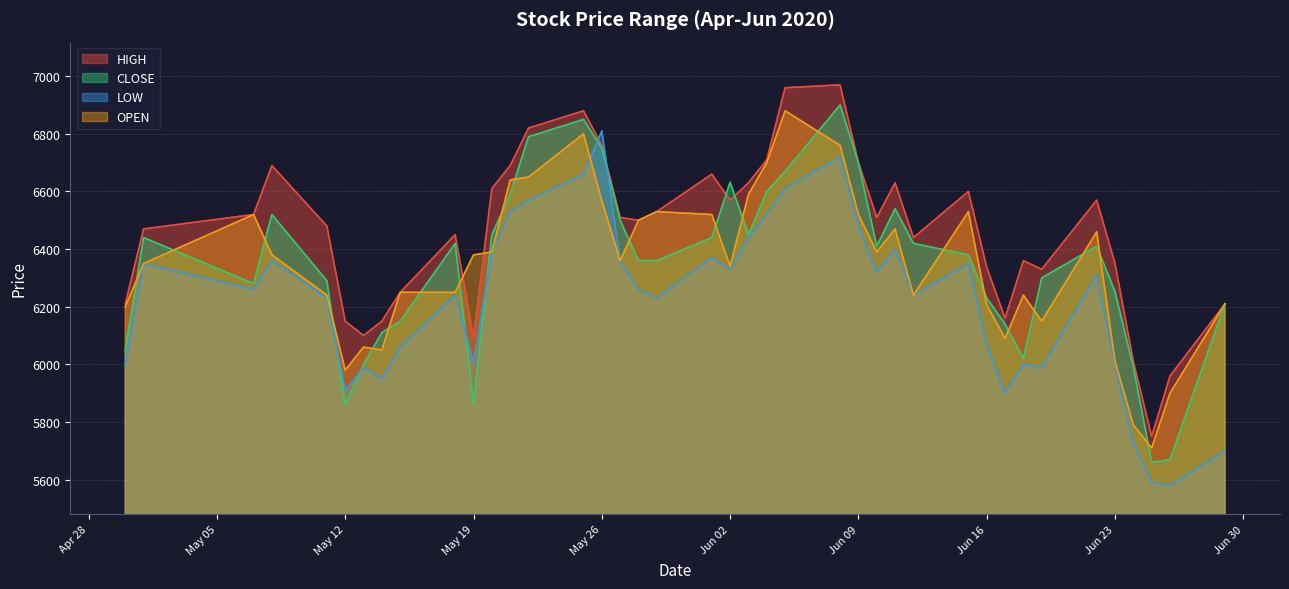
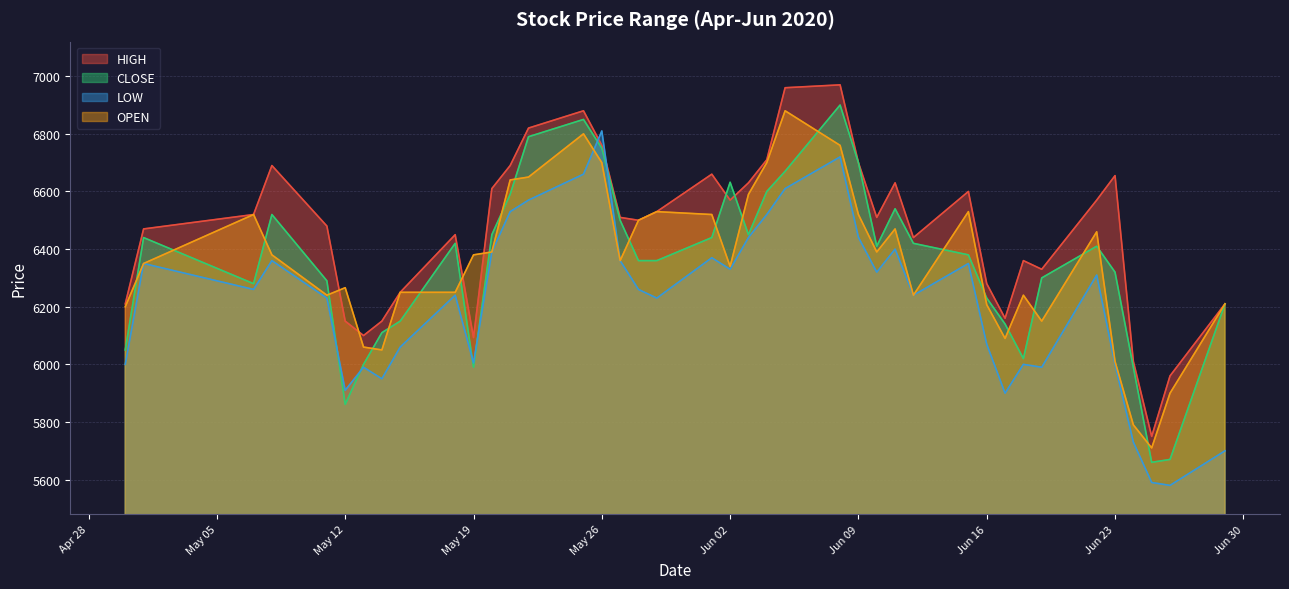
OPEN, May 12: 5980 -> 6270
CLOSE, May 19: 5860 -> 5990
OPEN, May 26: 6570 -> 6700
LOW, Jun 09: 6480 -> 6440
HIGH, Jun 16: 6340 -> 6280
HIGH, Jun 23: 6350 -> 6660
CLOSE, Jun 23: 6250 -> 6320
